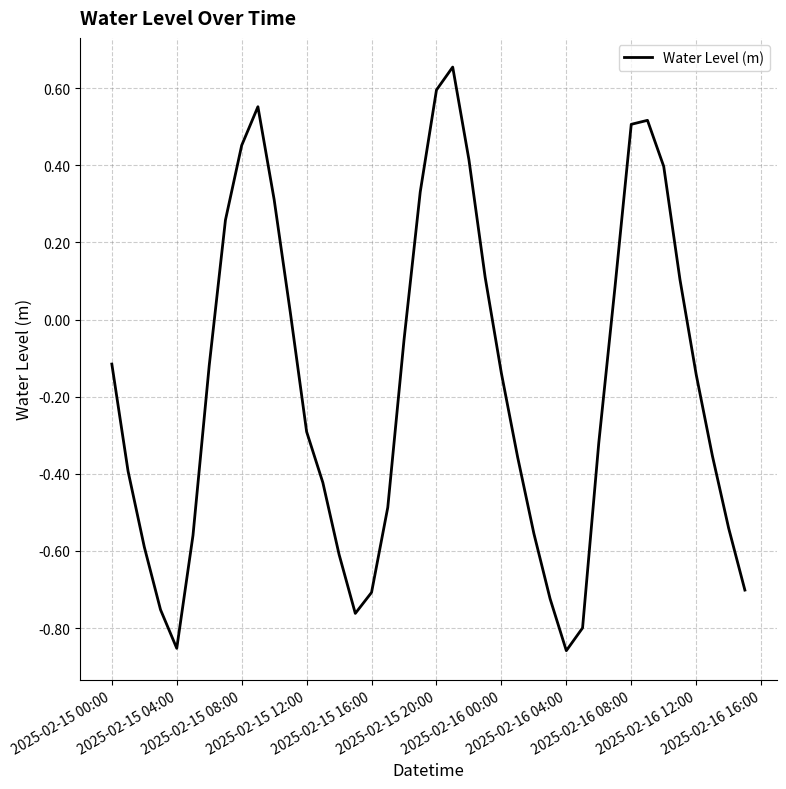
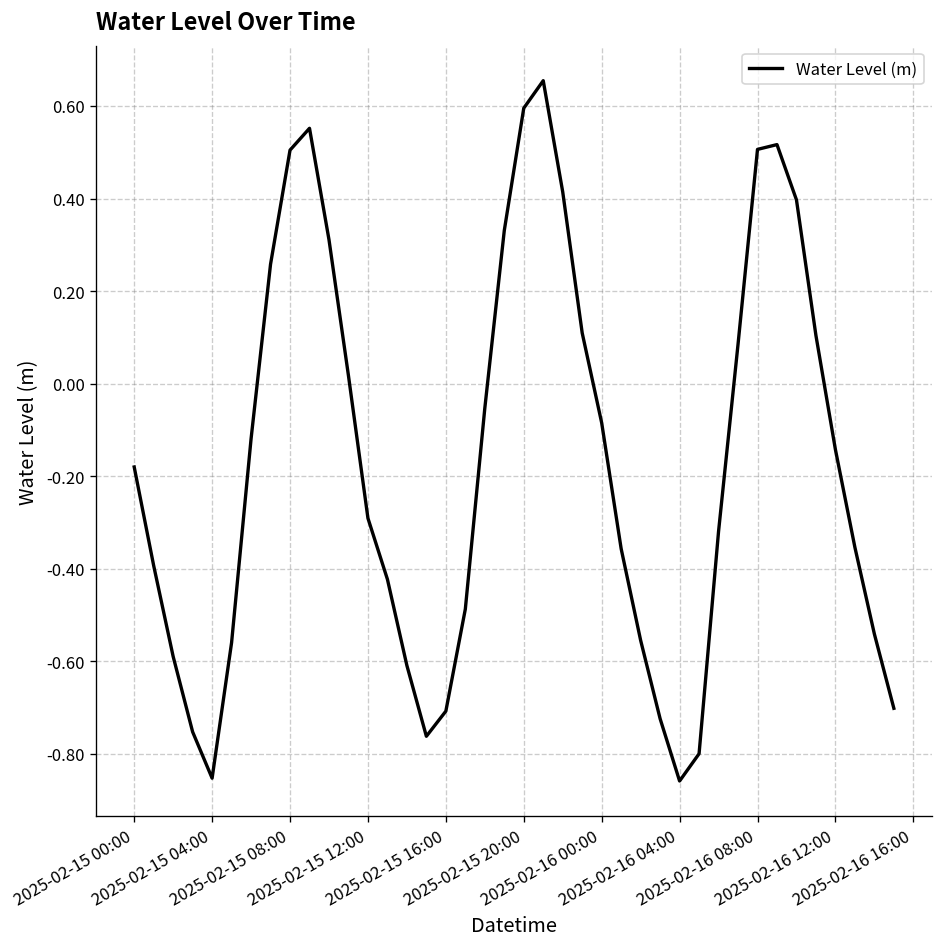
2025-02-15 00:00: -0.12 -> -0.18
2025-02-15 08:00: 0.45 -> 0.50
2025-02-16 00:00: -0.14 -> -0.08
